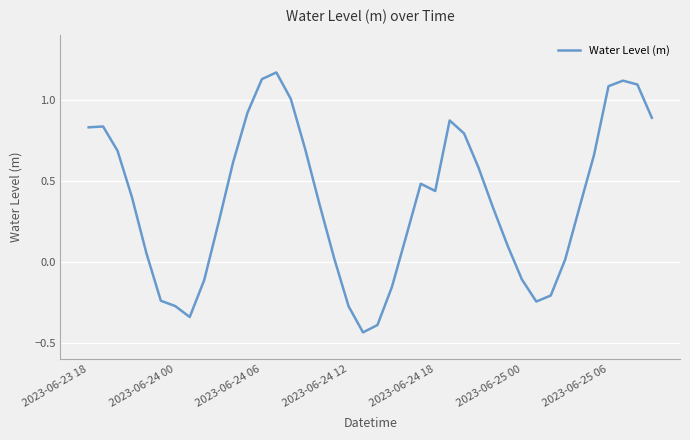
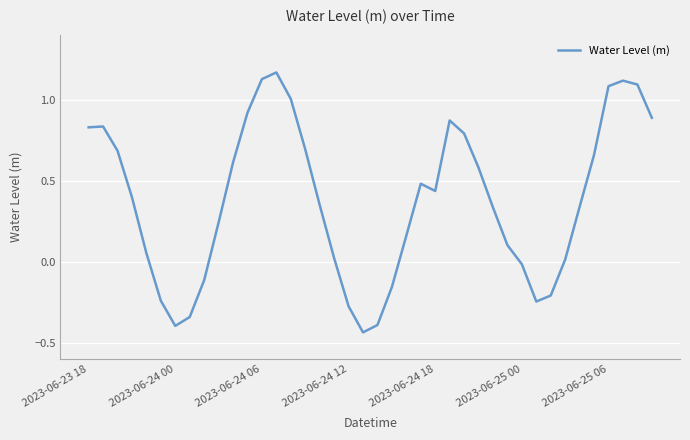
2023-06-24 00: -0.27 -> -0.40
2023-06-25 00: -0.11 -> -0.01
